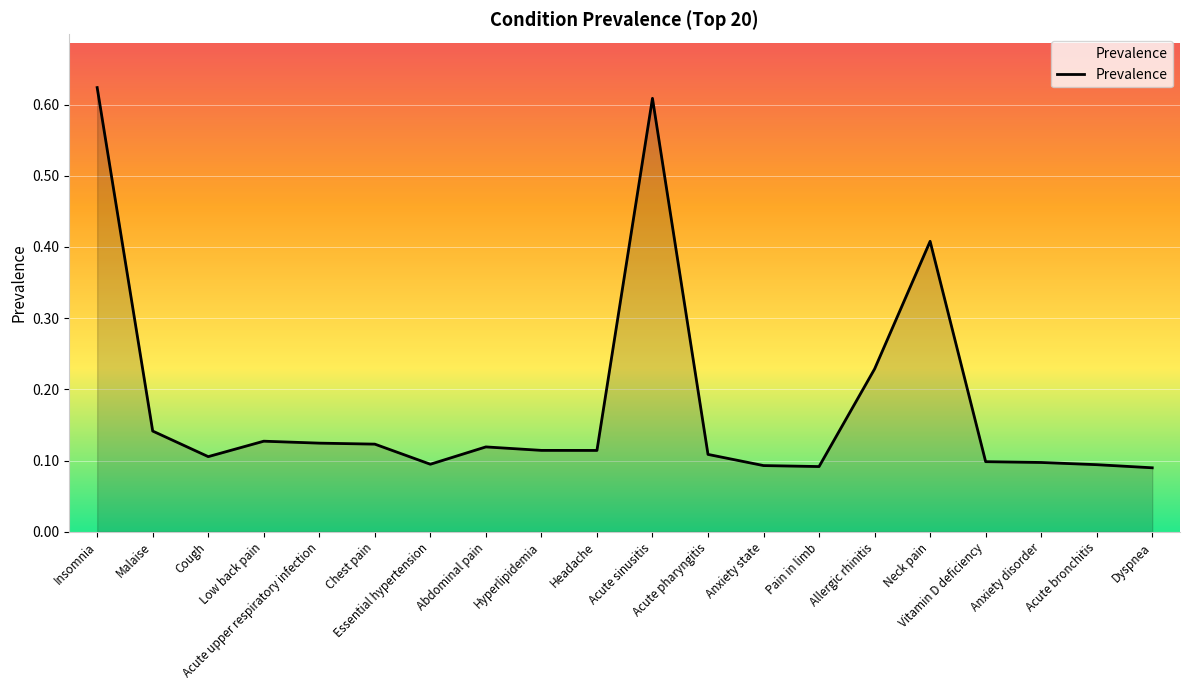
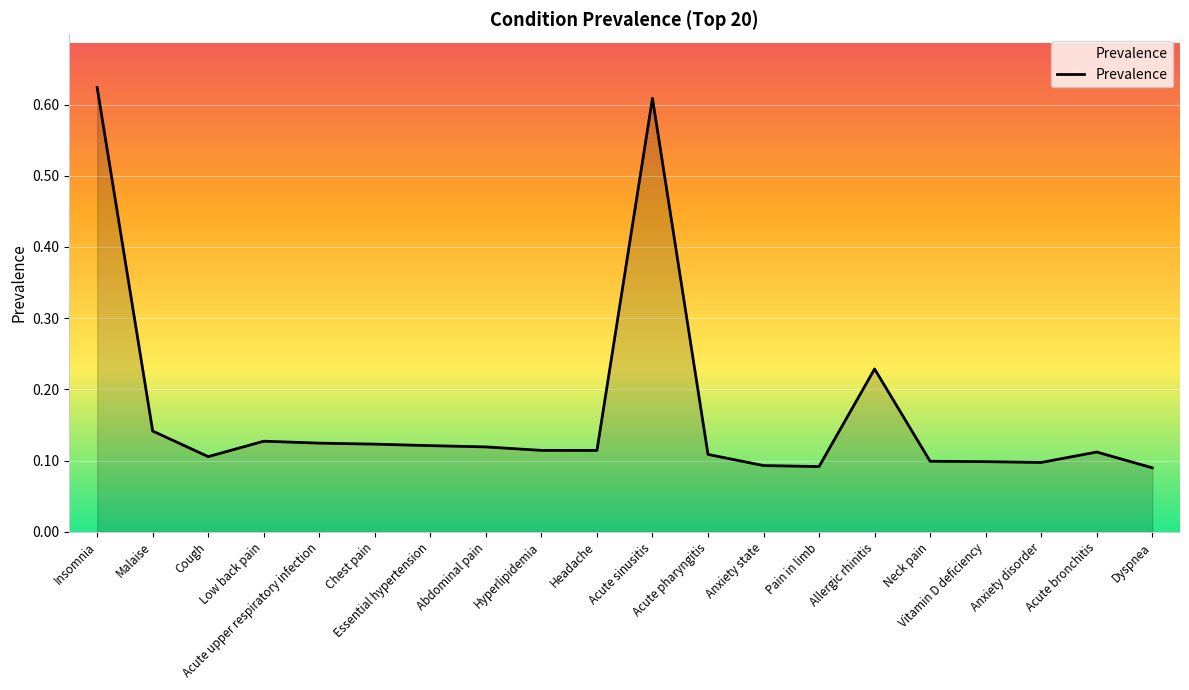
Essential hypertension: 0.09 -> 0.12
Neck pain: 0.41 -> 0.10
Acute bronchitis: 0.09 -> 0.11
